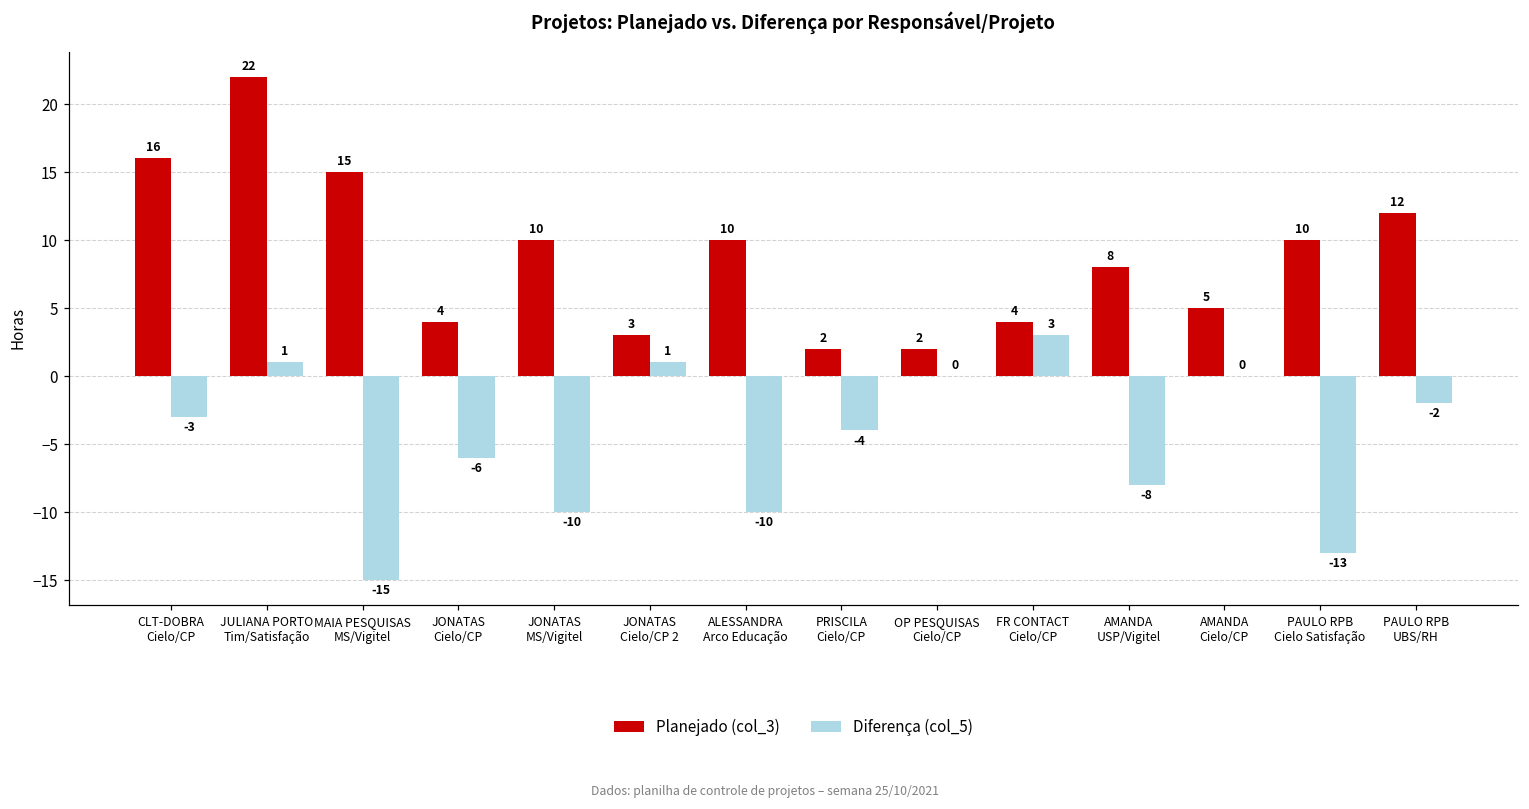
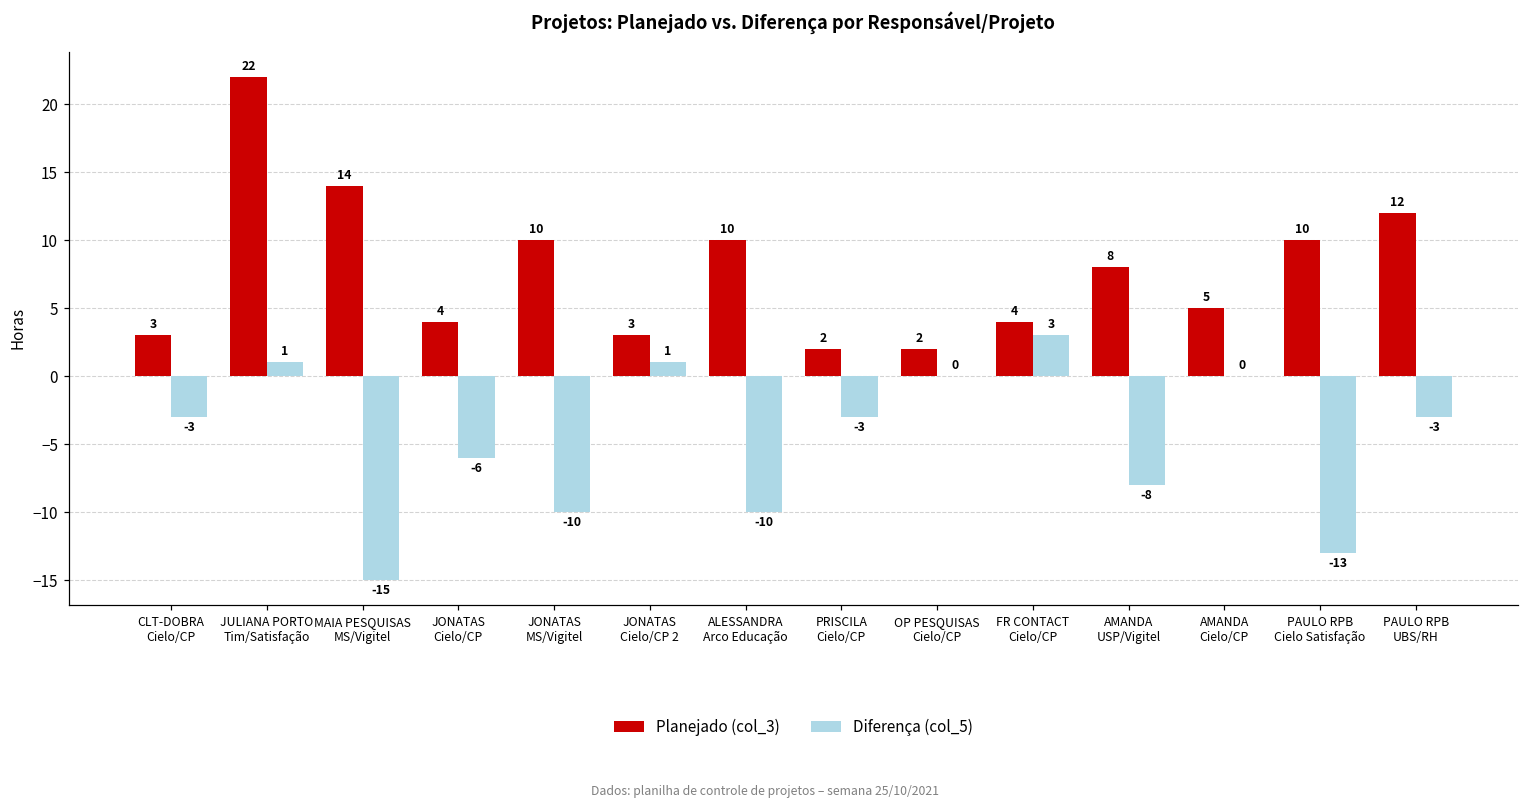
Planejado (col_3), CLT-DOBRA Cielo/CP: 16 -> 3
Planejado (col_3), MAIA PESQUISAS MS/Vigitel: 15 -> 14
Diferença (col_5), PRISCILA Cielo/CP: -4 -> -3
Diferença (col_5), PAULO RPB UBS/RH: -2 -> -3
